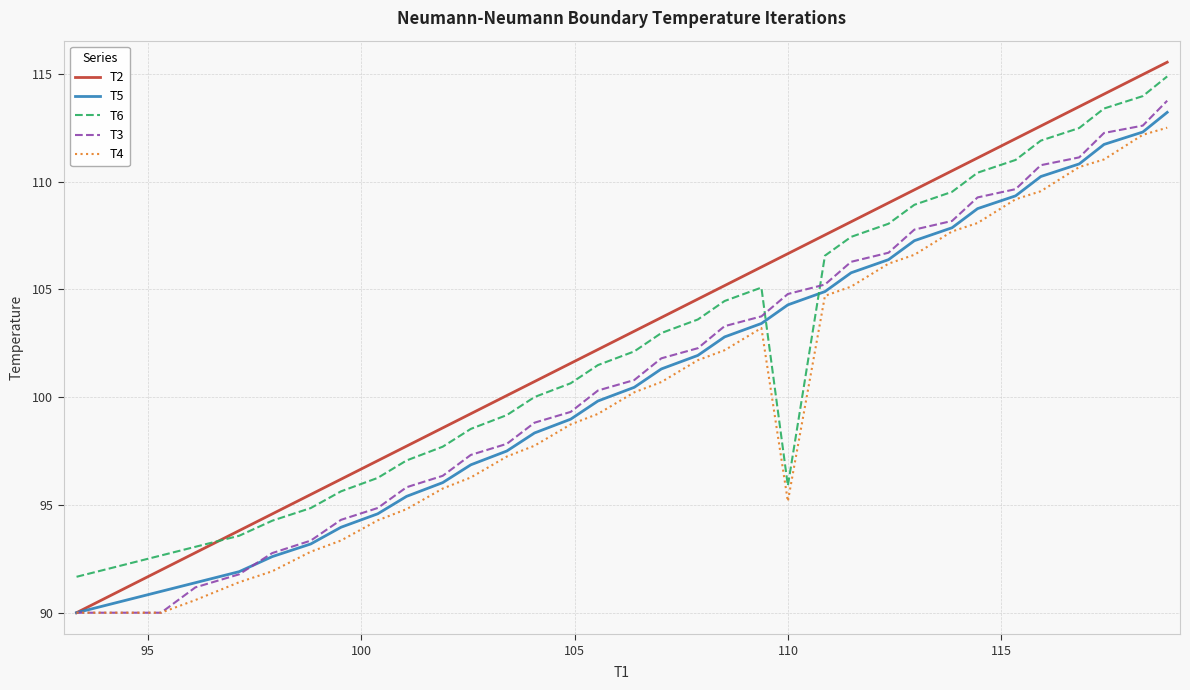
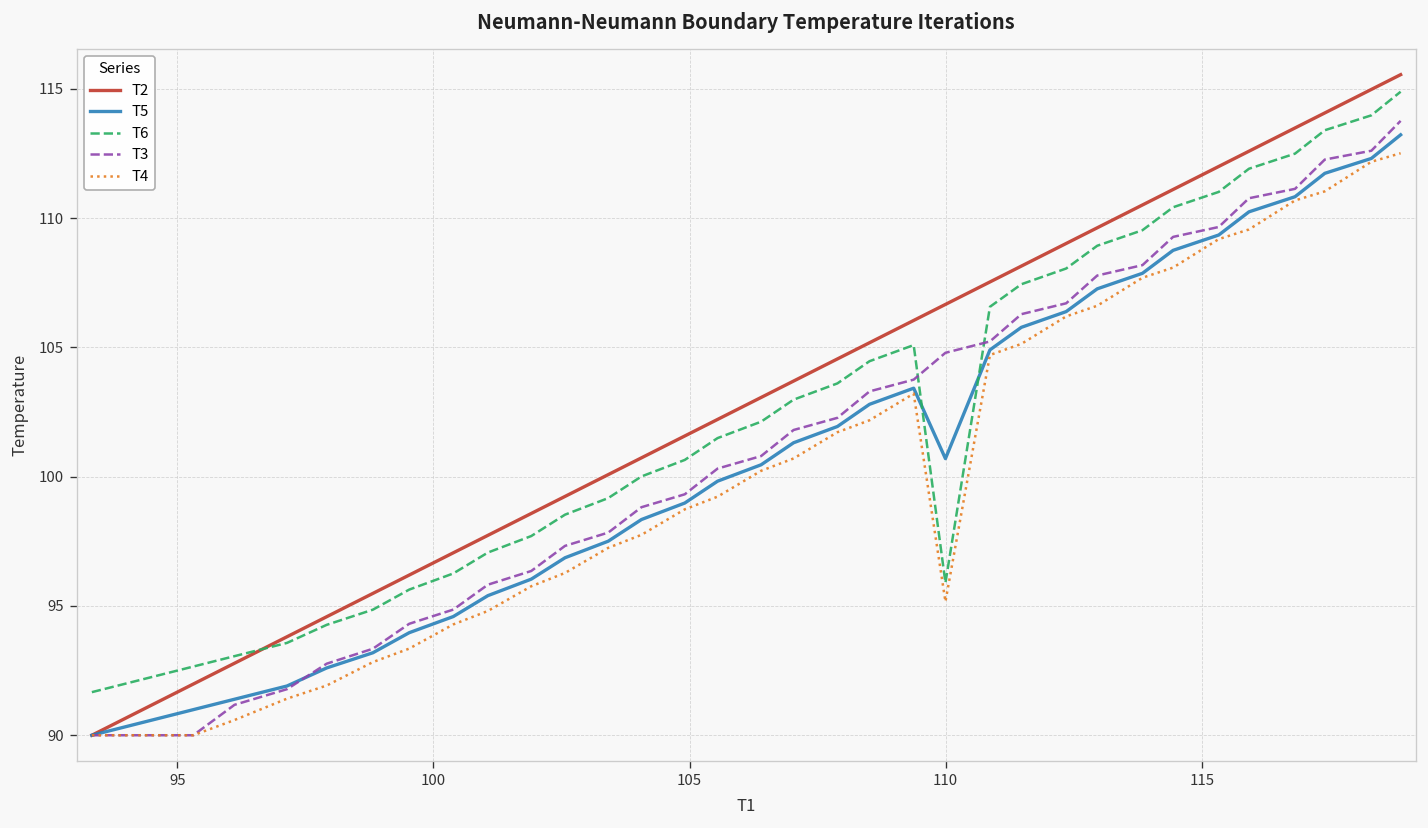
T5, 110: 104.3 -> 100.7
